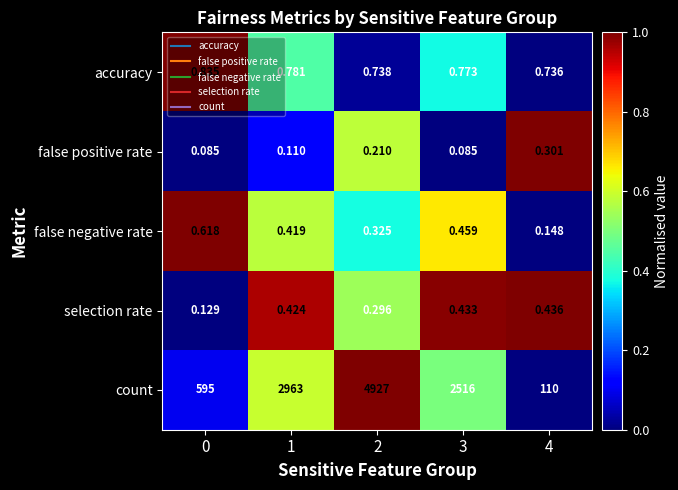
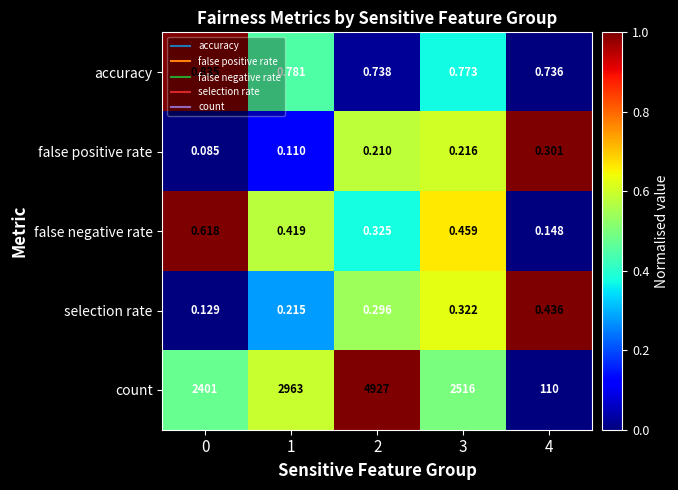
false positive rate, 3: 0.085 -> 0.216
selection rate, 1: 0.424 -> 0.215
selection rate, 3: 0.433 -> 0.322
count, 0: 595 -> 2401
